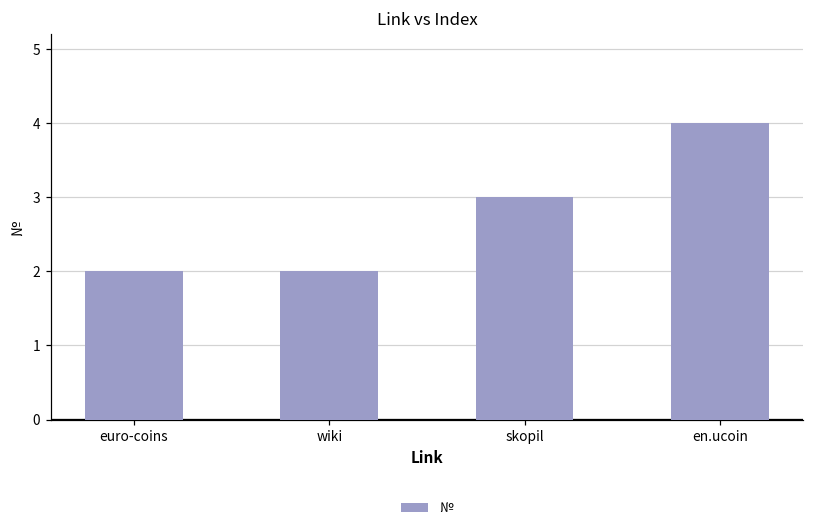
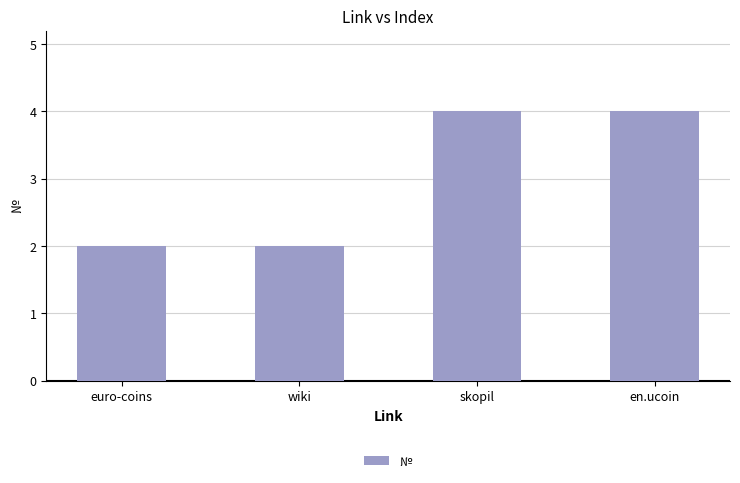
skopil: 3 -> 4
